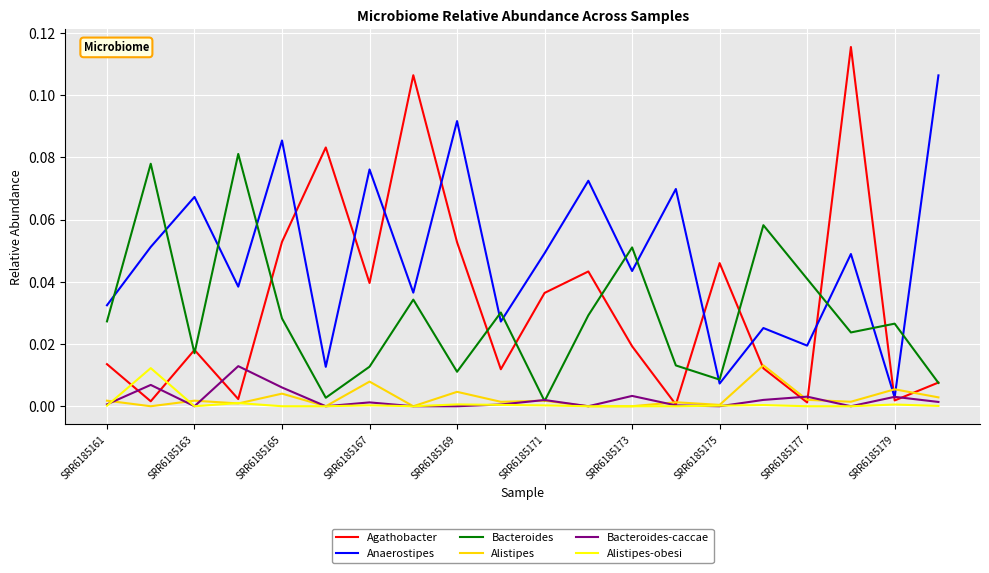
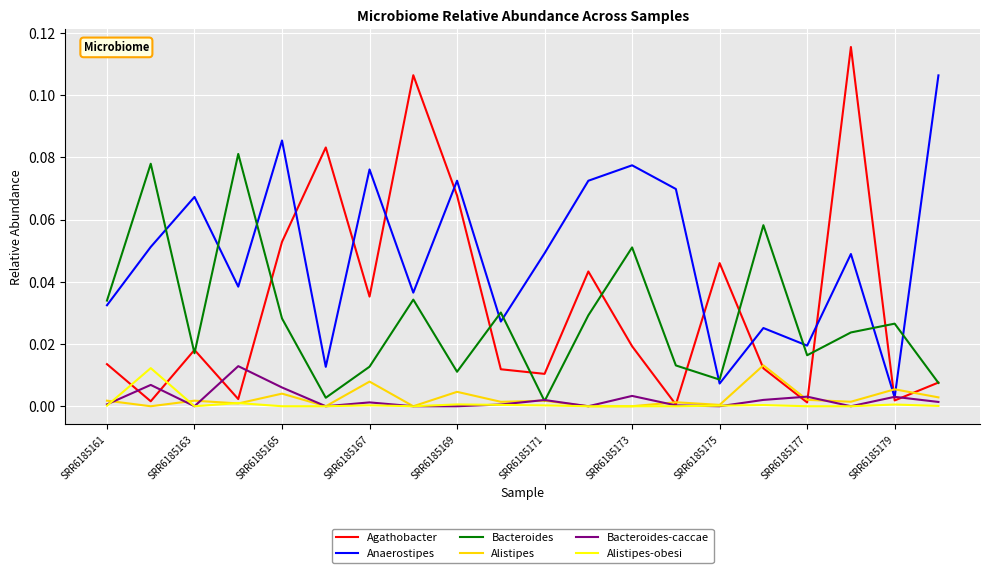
Bacteroides, SRR6185161: 0.027 -> 0.034
Agathobacter, SRR6185167: 0.040 -> 0.035
Agathobacter, SRR6185169: 0.053 -> 0.068
Anaerostipes, SRR6185169: 0.092 -> 0.073
Agathobacter, SRR6185171: 0.036 -> 0.010
Anaerostipes, SRR6185173: 0.043 -> 0.077
Bacteroides, SRR6185177: 0.041 -> 0.016
